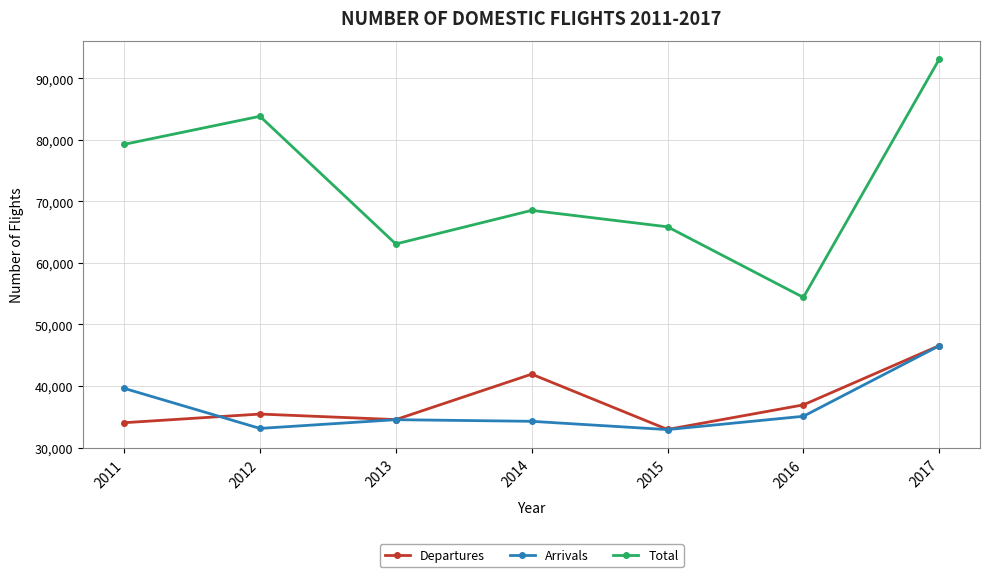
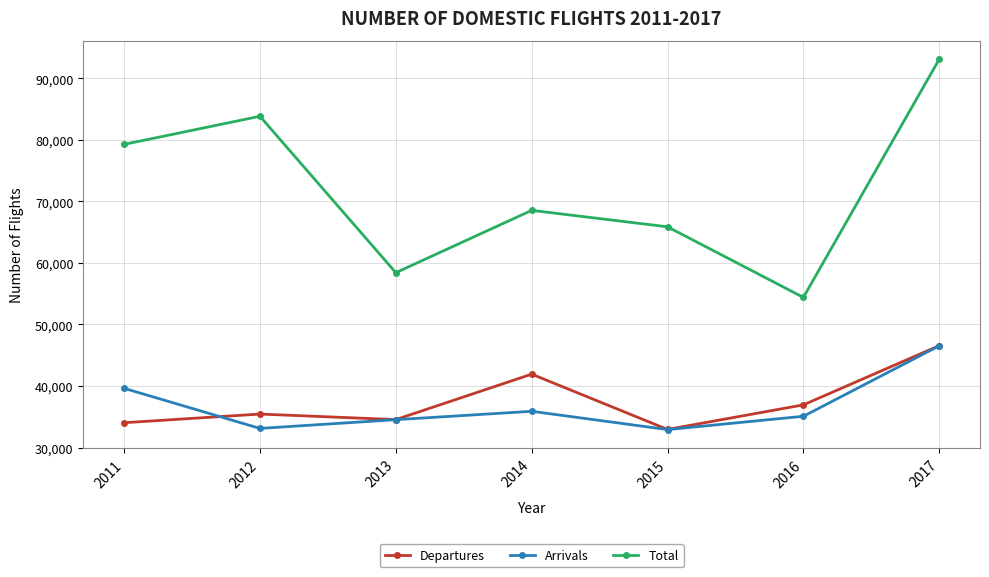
Total, 2013: 63,000 -> 58,000
Arrivals, 2014: 34,000 -> 36,000
